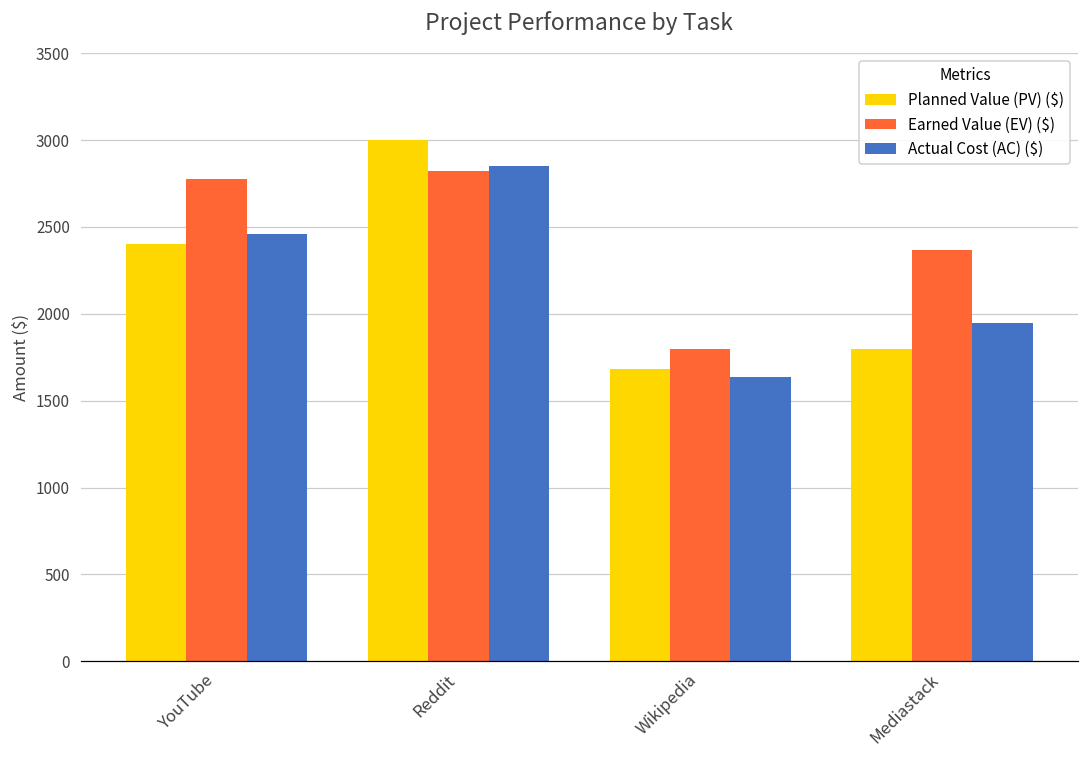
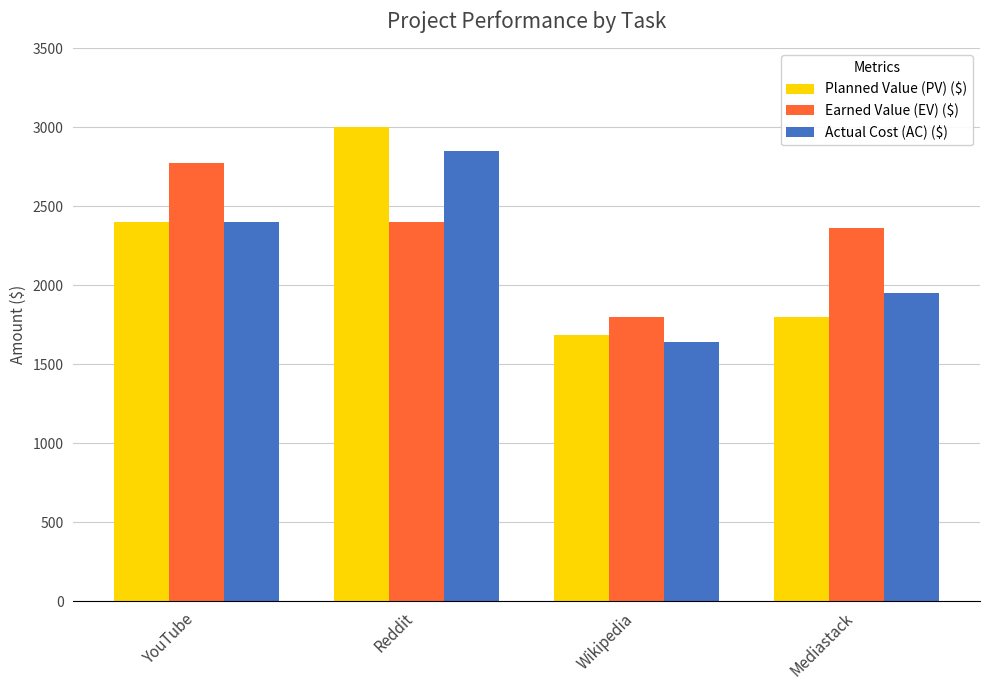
Actual Cost (AC) ($), YouTube: 2460 -> 2400
Earned Value (EV) ($), Reddit: 2830 -> 2400
